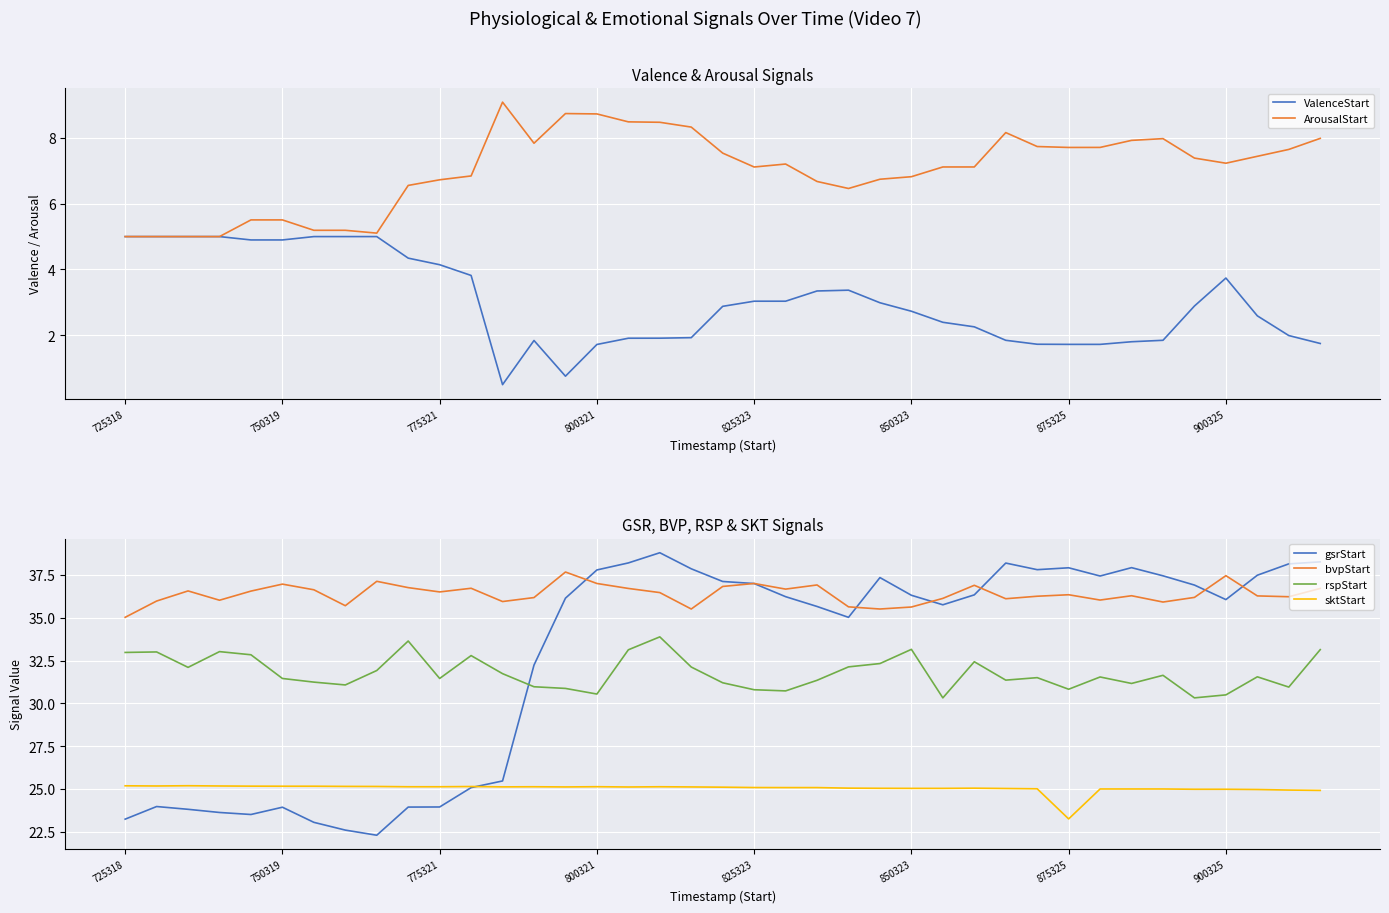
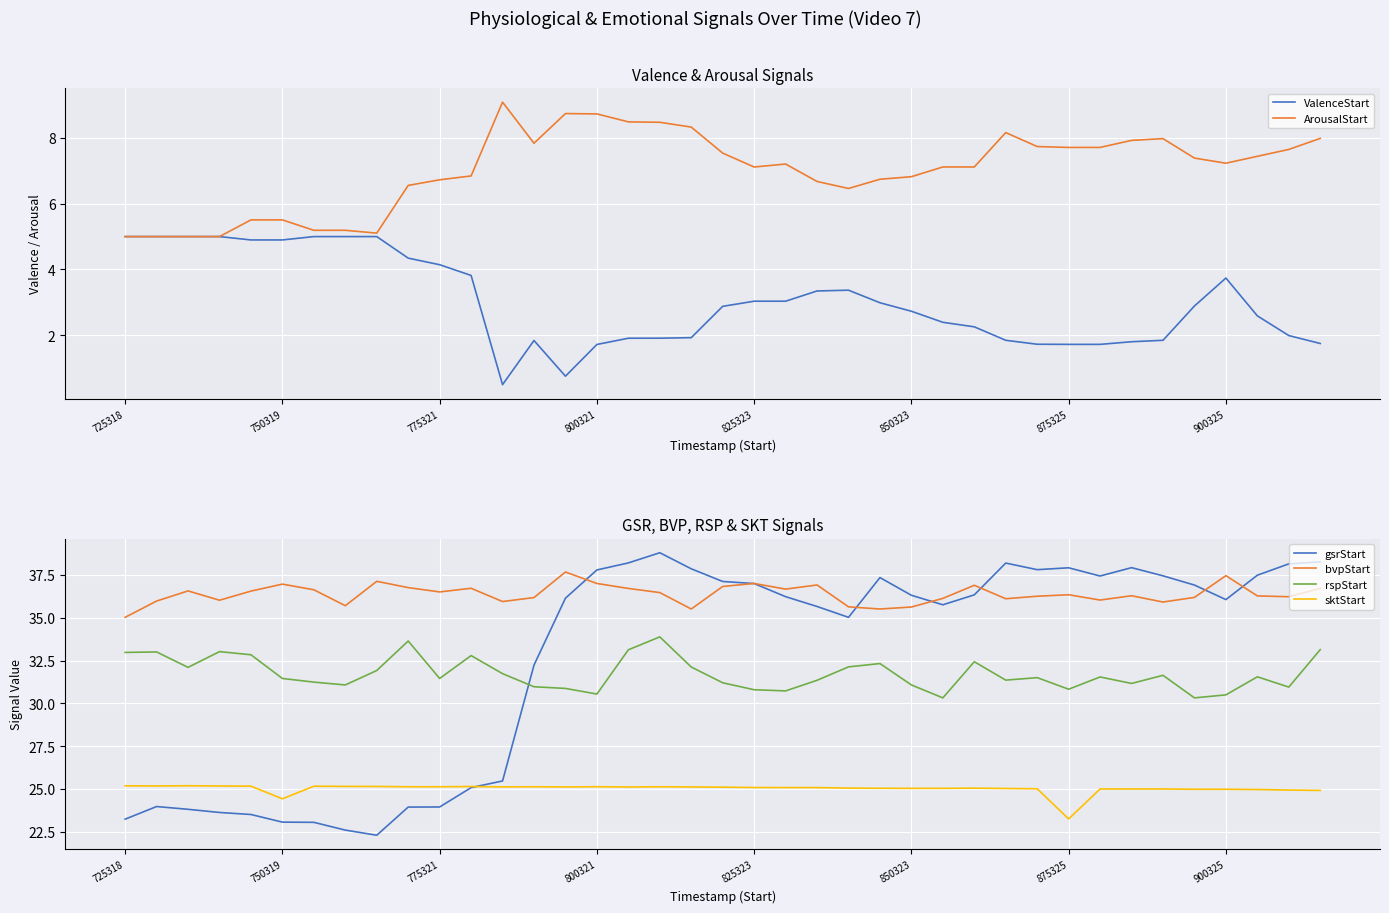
GSR, BVP, RSP & SKT Signals, gsrStart, 750319: 23.9 -> 23.1
GSR, BVP, RSP & SKT Signals, sktStart, 750319: 25.2 -> 24.4
GSR, BVP, RSP & SKT Signals, rspStart, 850323: 33.2 -> 31.1
